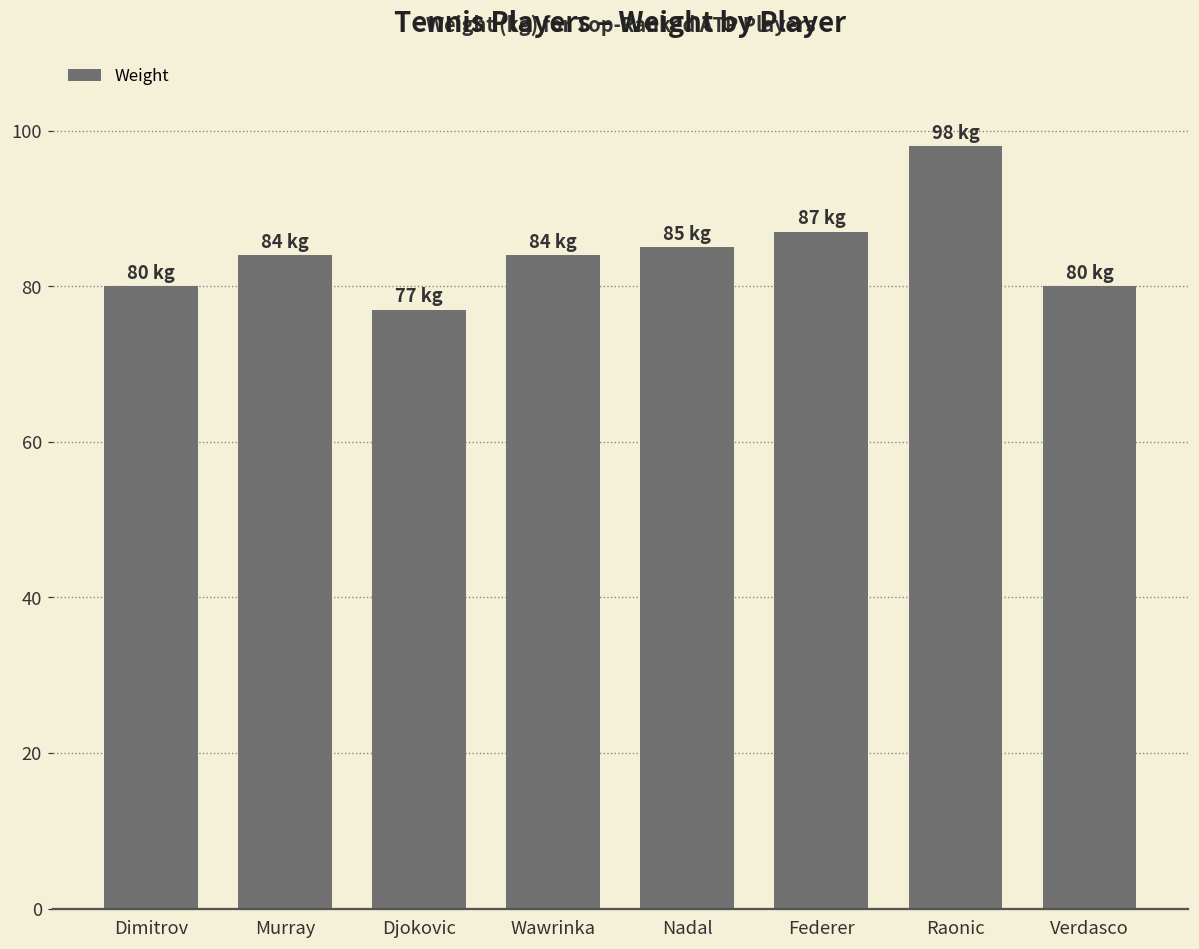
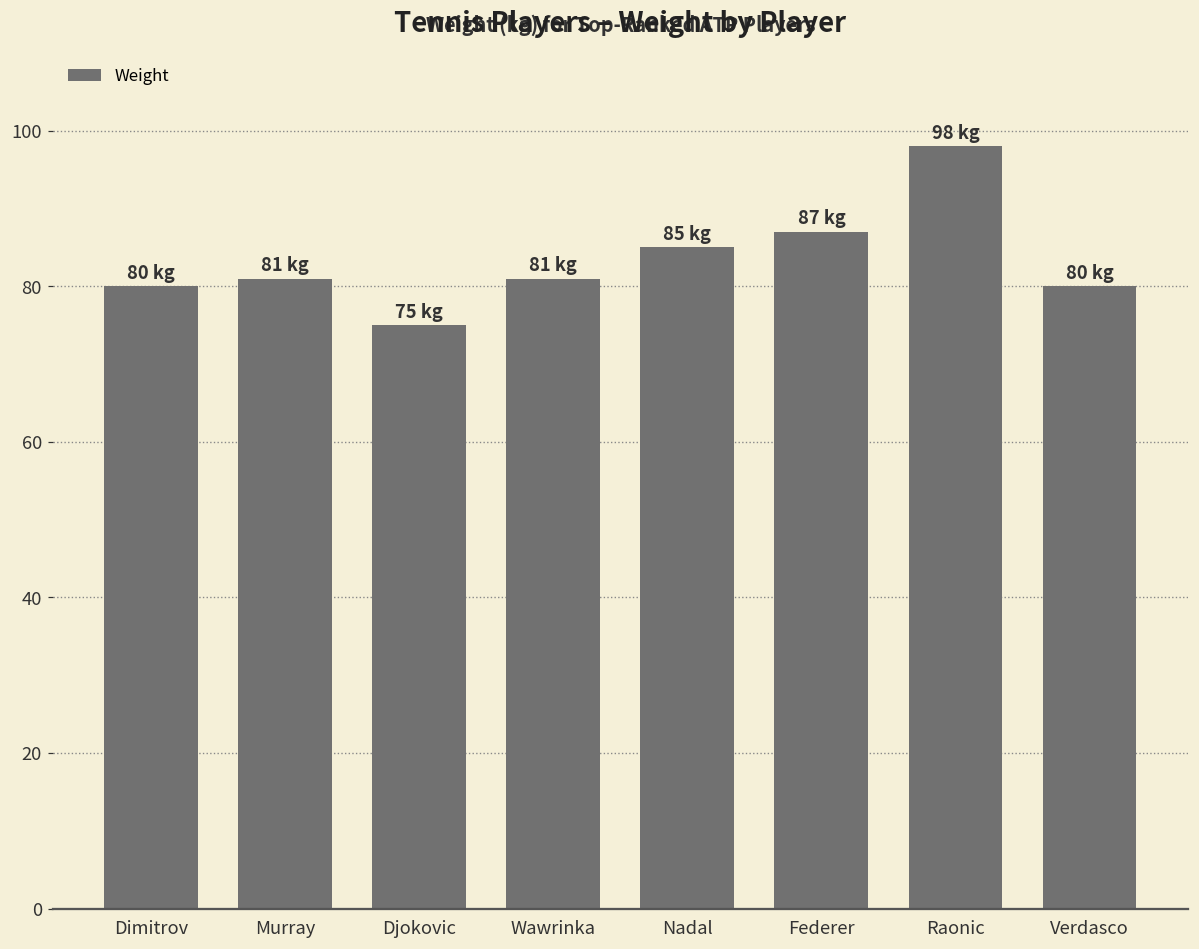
Murray: 84 -> 81
Djokovic: 77 -> 75
Wawrinka: 84 -> 81
